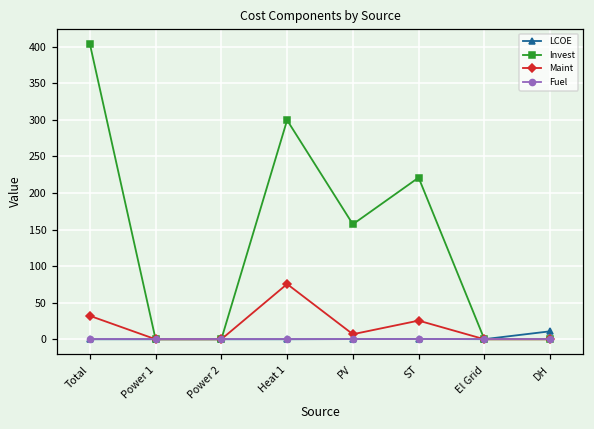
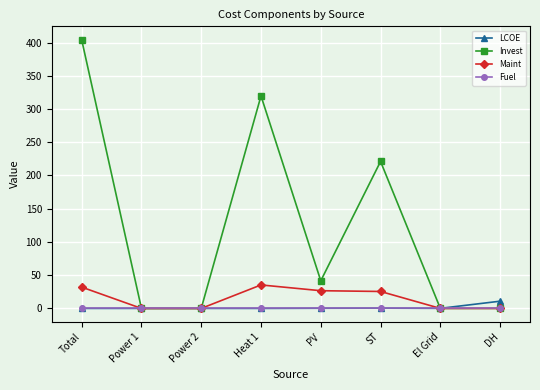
Invest, Heat 1: 300 -> 320
Maint, Heat 1: 80 -> 40
Invest, PV: 160 -> 40
Maint, PV: 10 -> 30
